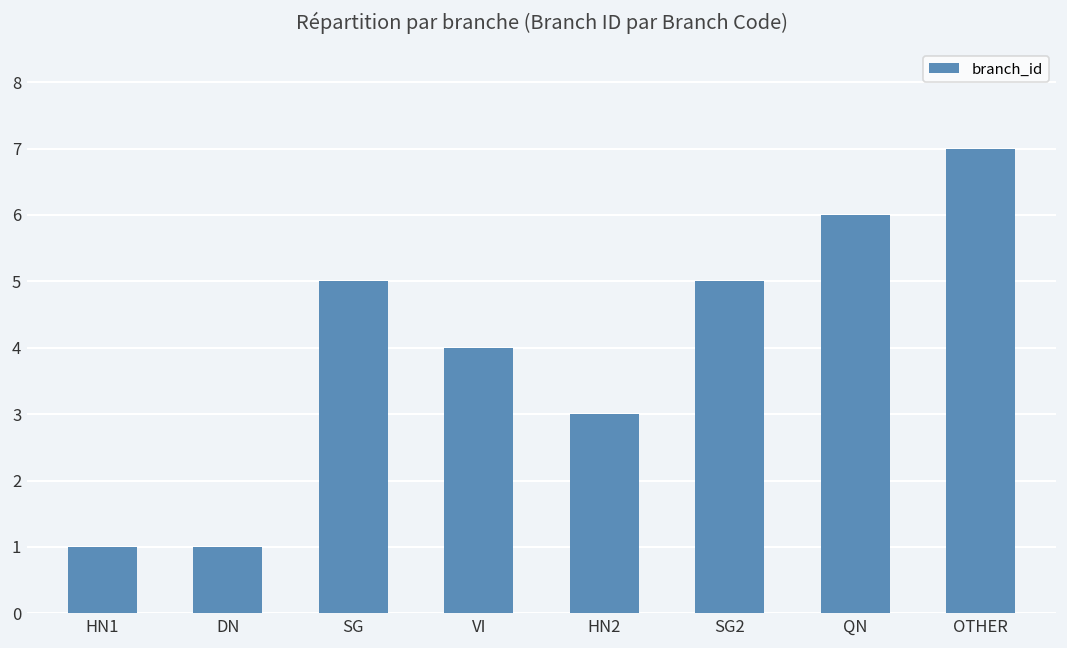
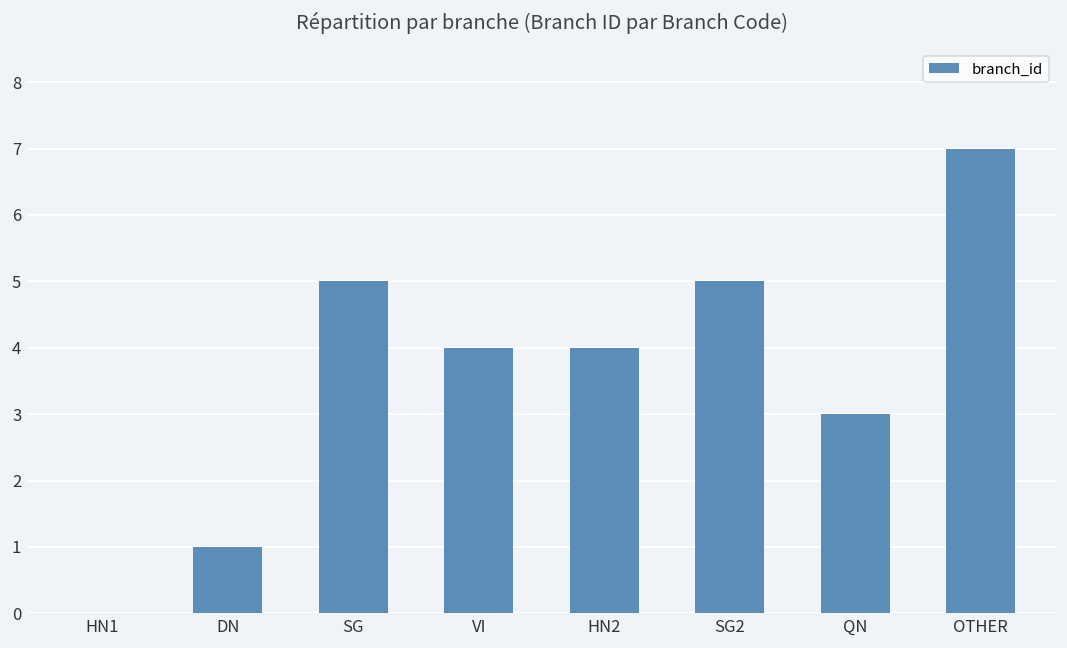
HN1: 1 -> 0
HN2: 3 -> 4
QN: 6 -> 3
